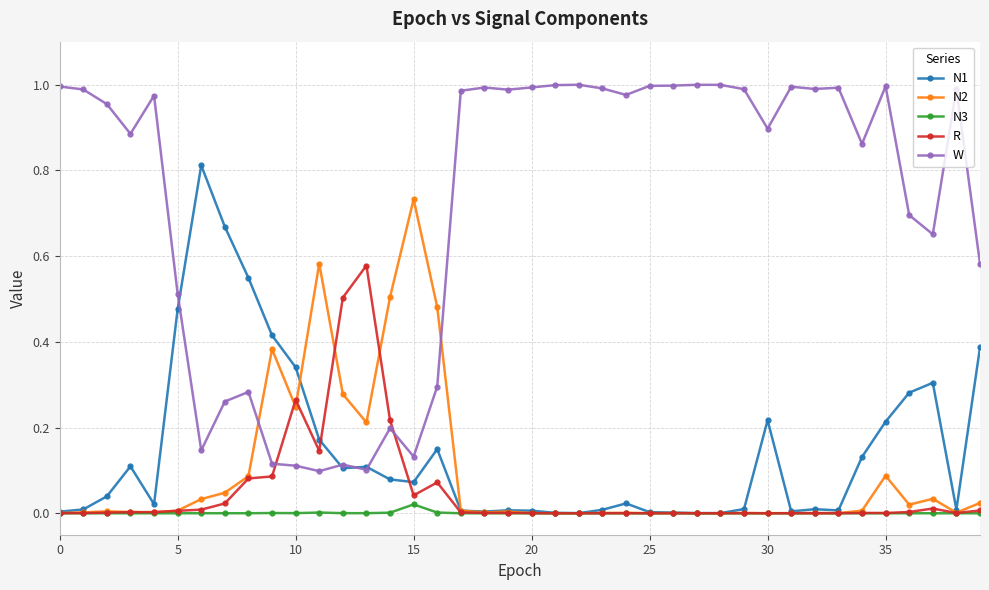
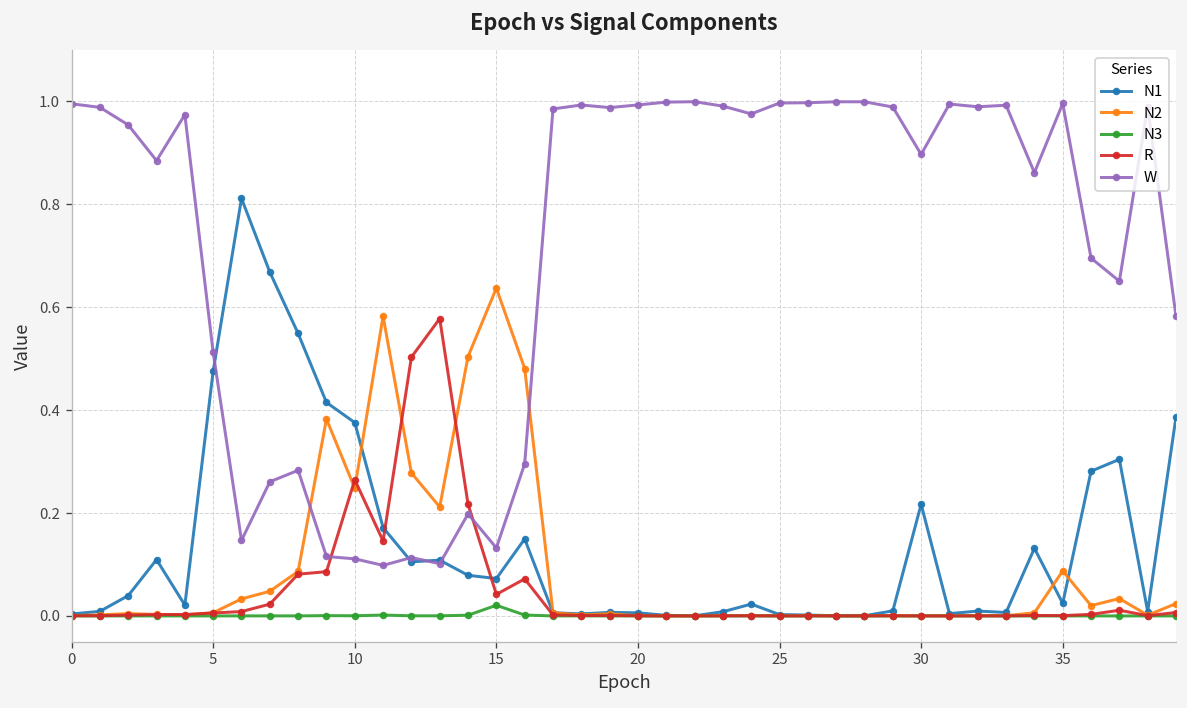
N1, 10: 0.34 -> 0.38
N2, 15: 0.73 -> 0.64
N1, 35: 0.21 -> 0.02
